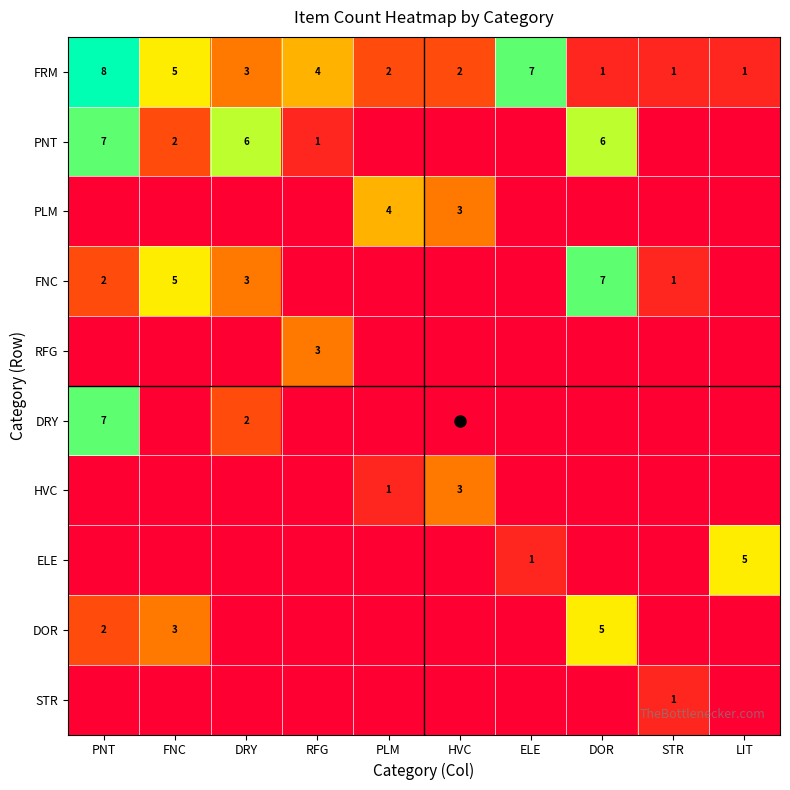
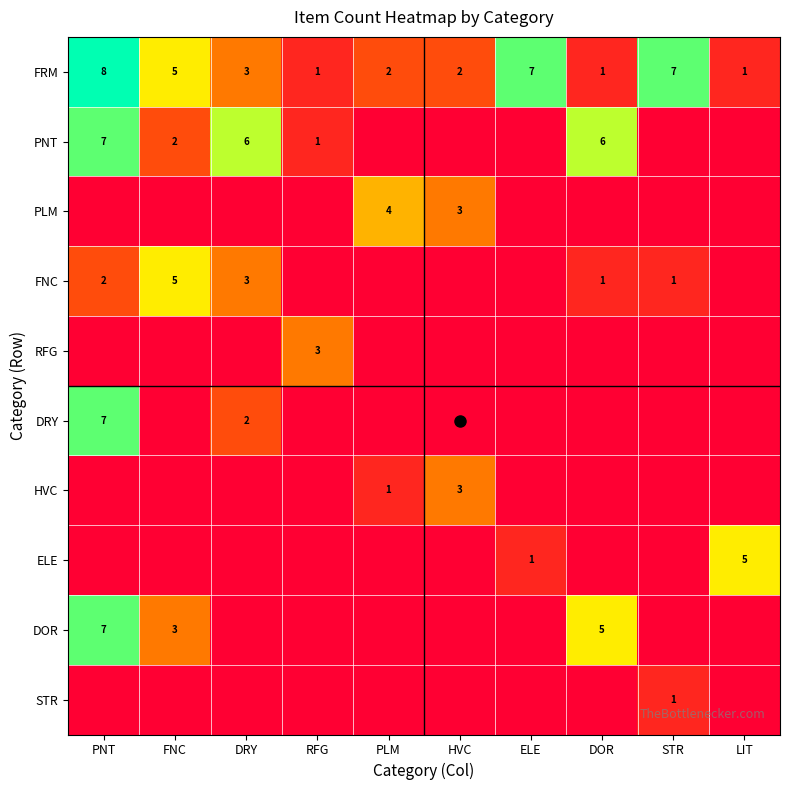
FRM, RFG: 4 -> 1
FRM, STR: 1 -> 7
FNC, DOR: 7 -> 1
DOR, PNT: 2 -> 7
